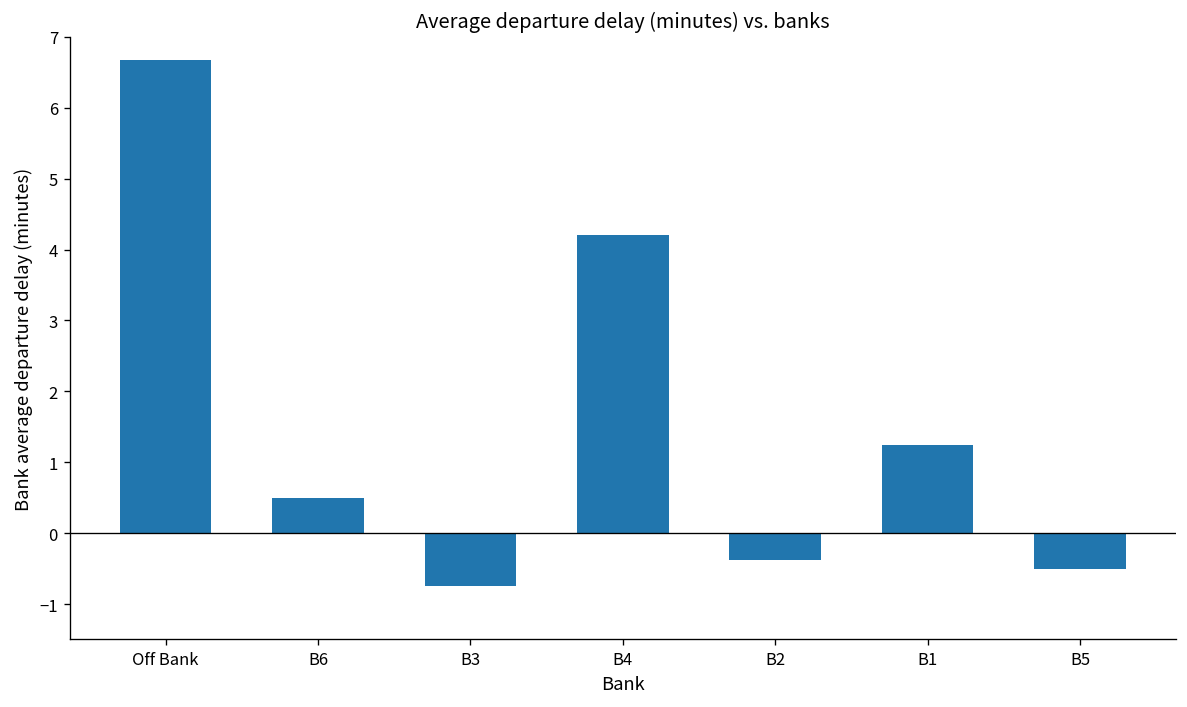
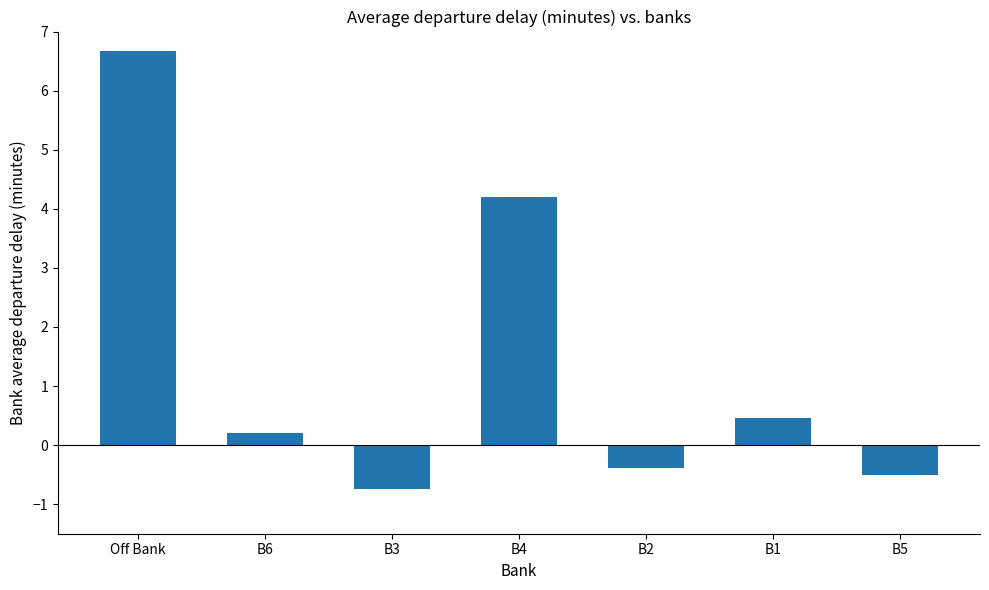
B6: 0.5 -> 0.2
B1: 1.3 -> 0.5
